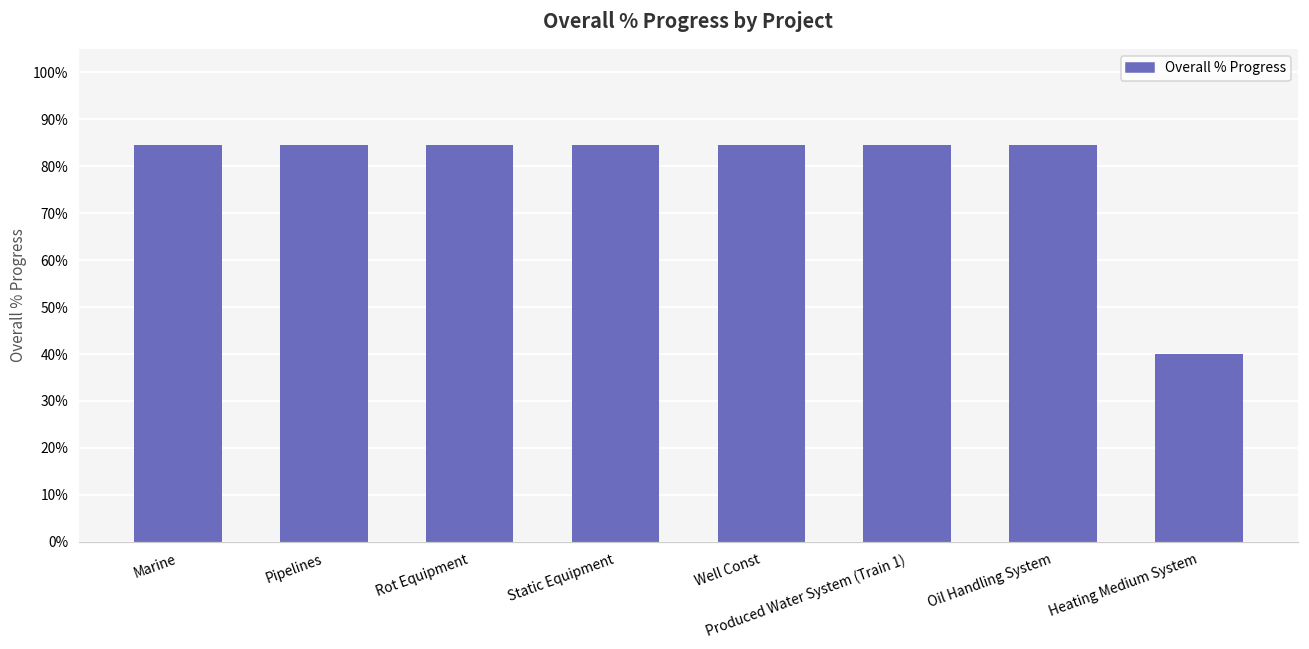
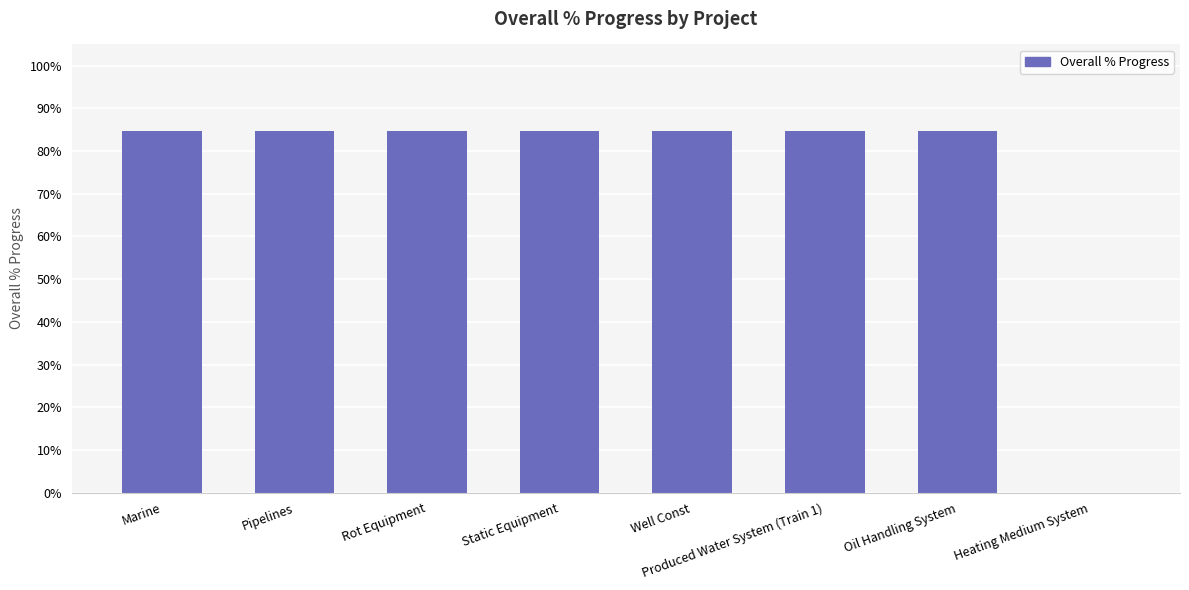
Heating Medium System: 40% -> 0%
